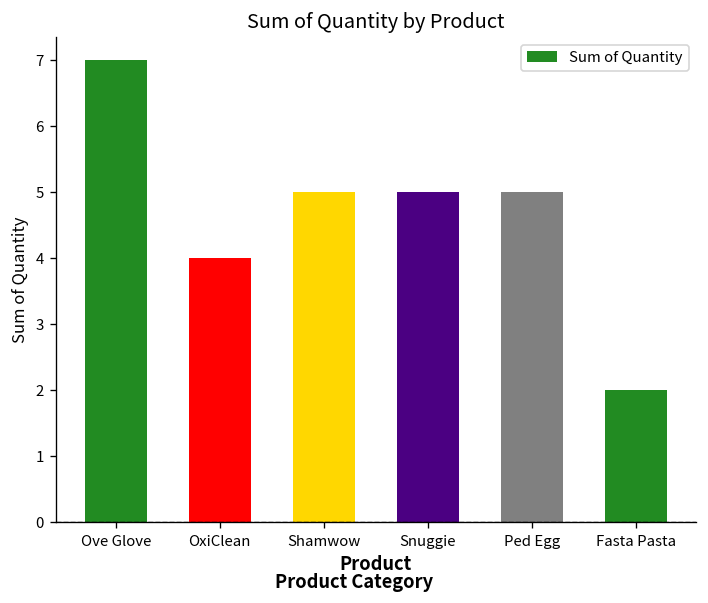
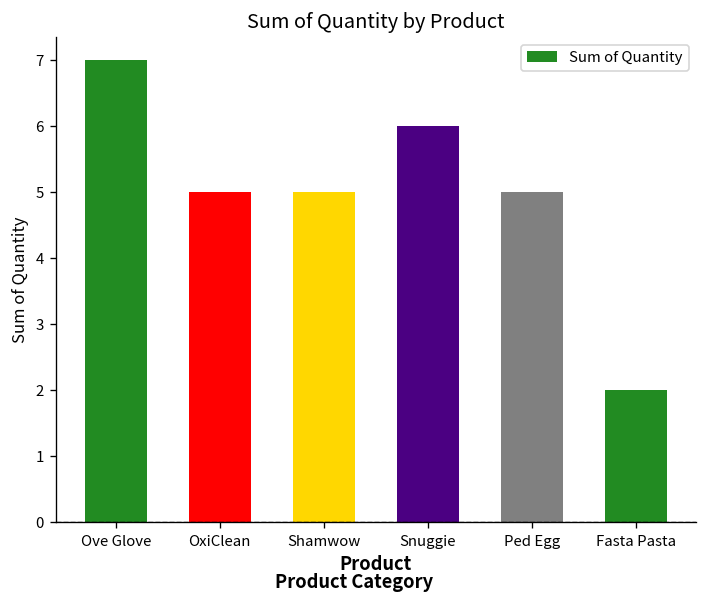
OxiClean: 4 -> 5
Snuggie: 5 -> 6
